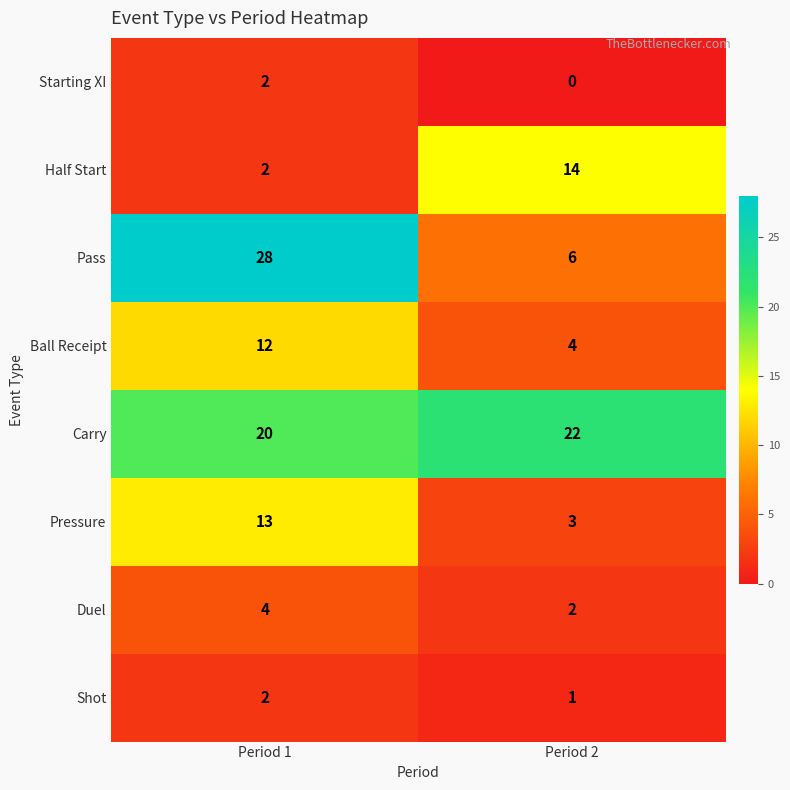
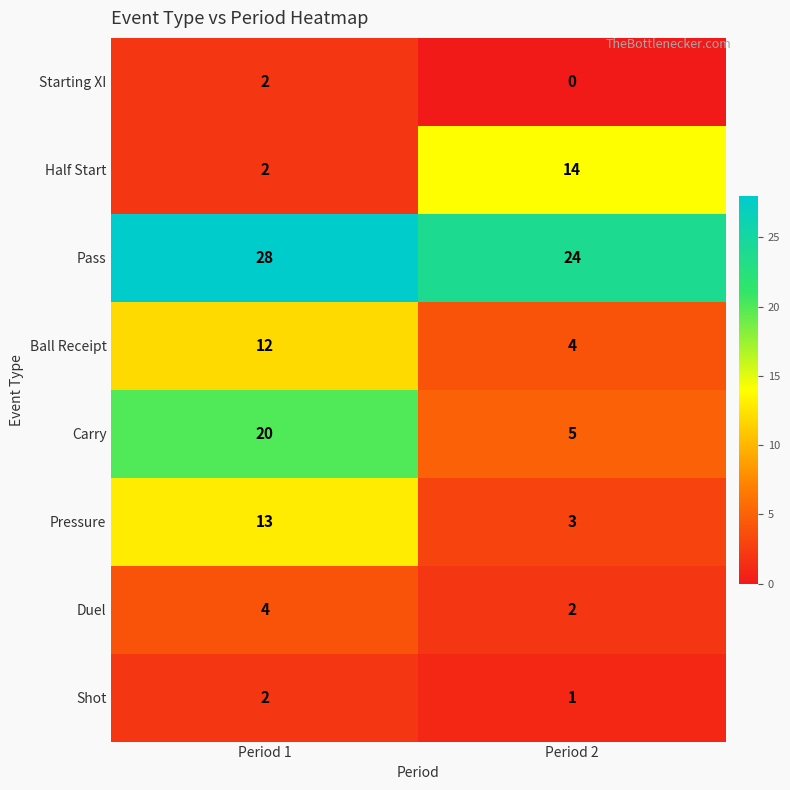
Pass, Period 2: 6 -> 24
Carry, Period 2: 22 -> 5
